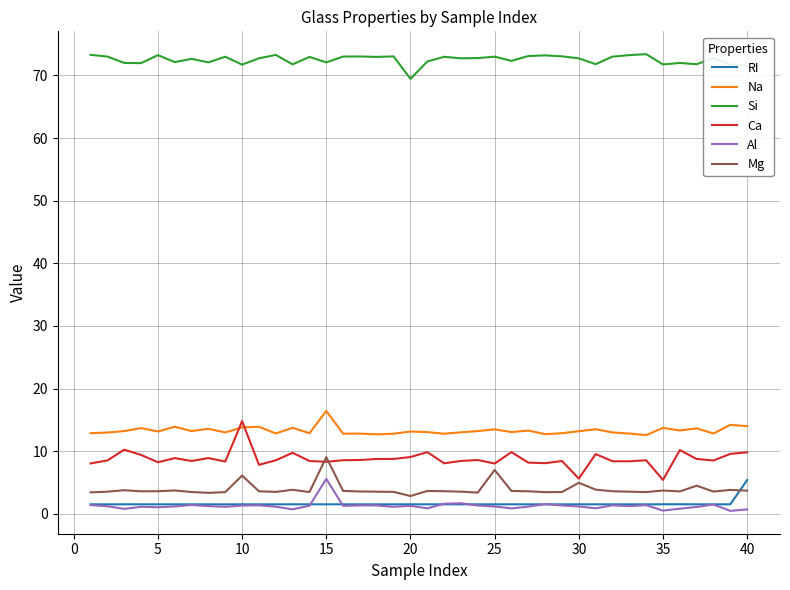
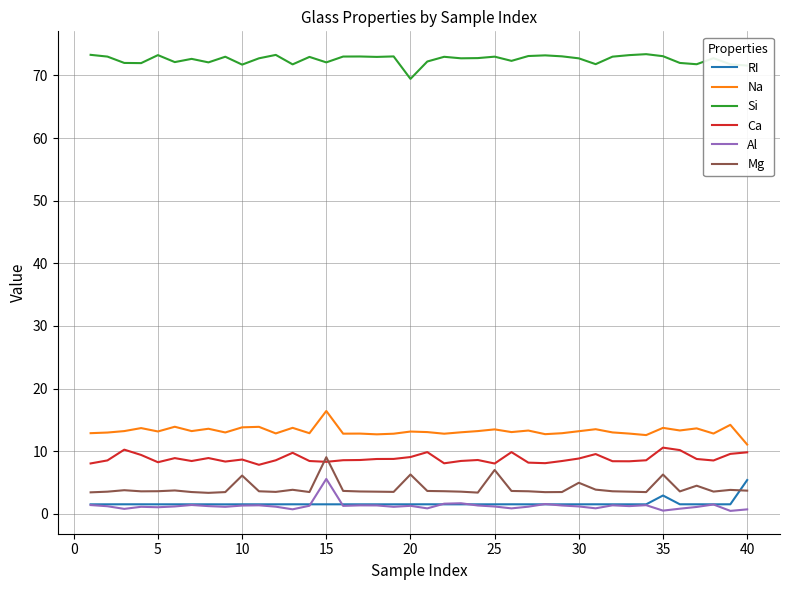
Ca, 10: 15 -> 9
Mg, 20: 3 -> 6
Ca, 30: 6 -> 9
RI, 35: 2 -> 3
Si, 35: 72 -> 73
Ca, 35: 5 -> 11
Mg, 35: 4 -> 6
Na, 40: 14 -> 11
